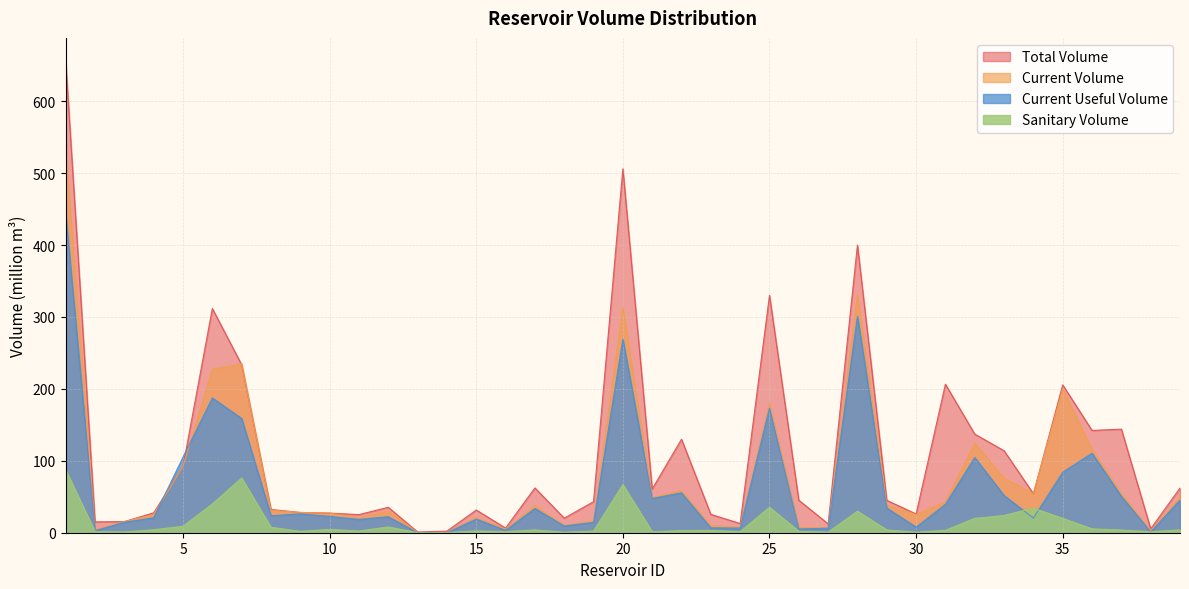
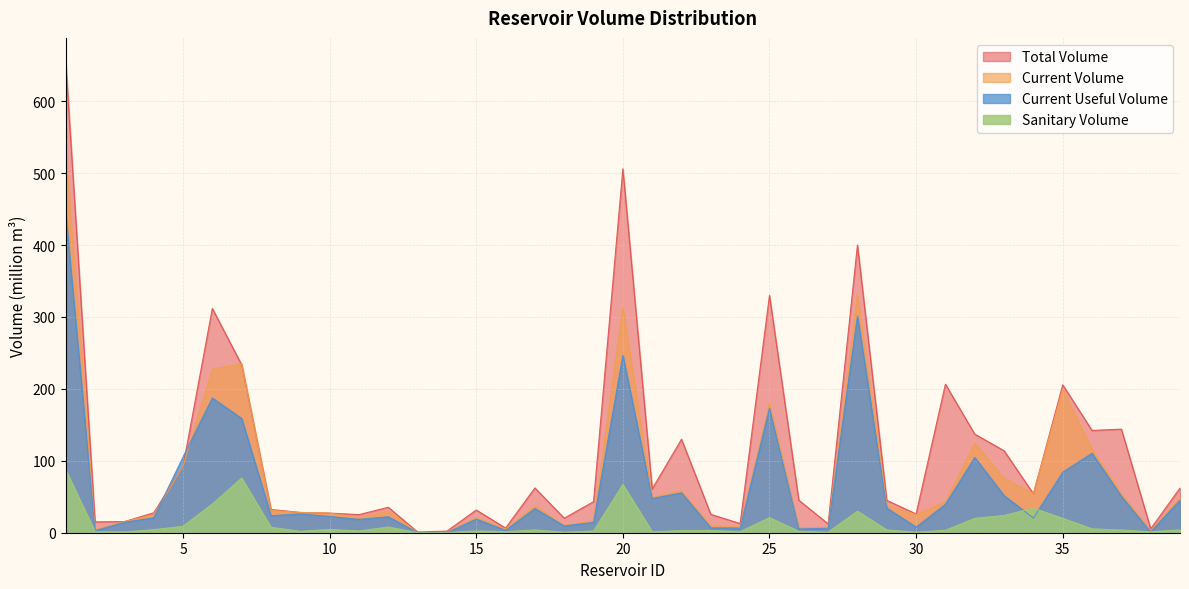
Current Useful Volume, 20: 270 -> 250
Sanitary Volume, 25: 40 -> 20
